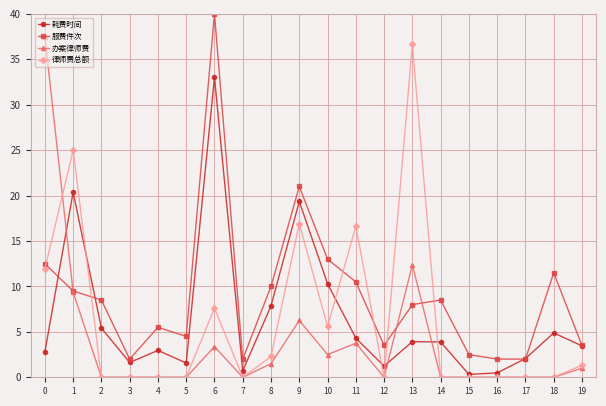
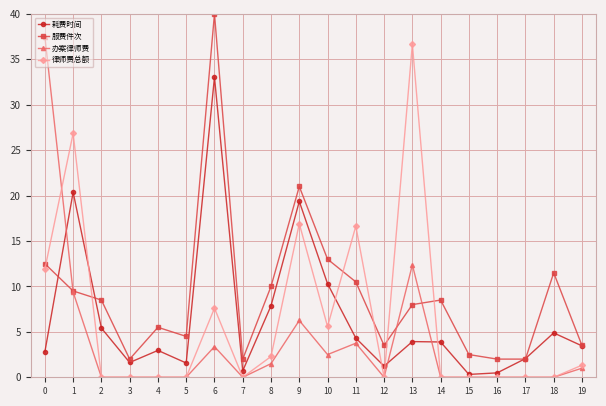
律师费总额, 1: 25 -> 27
